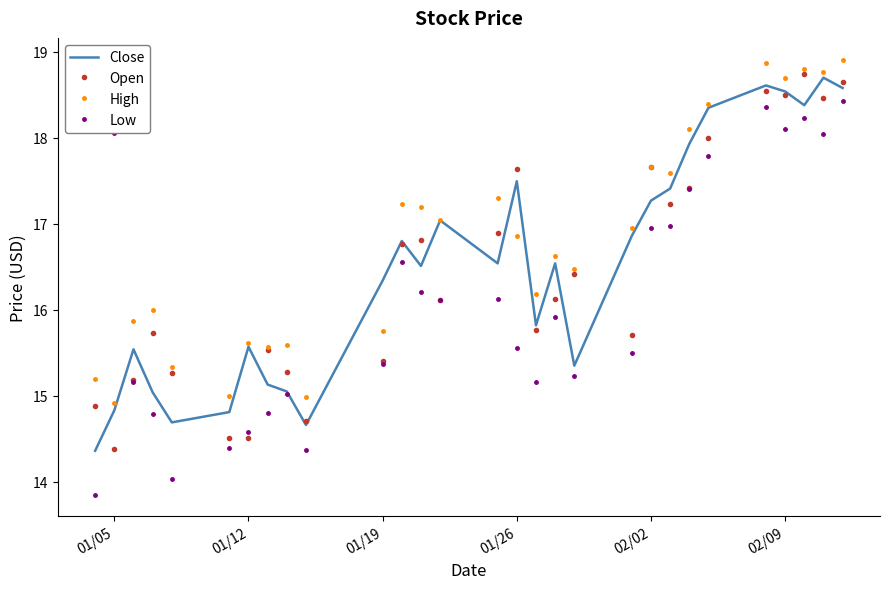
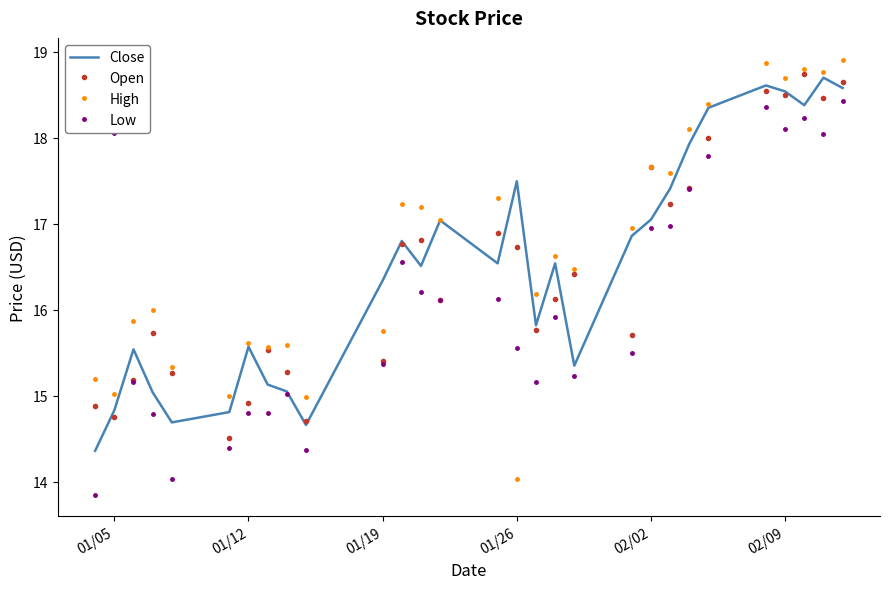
Open, 01/05: 14.4 -> 14.8
High, 01/05: 14.9 -> 15.0
Open, 01/12: 14.5 -> 14.9
Low, 01/12: 14.6 -> 14.8
Open, 01/26: 17.6 -> 16.7
High, 01/26: 16.9 -> 14.0
Close, 02/02: 17.3 -> 17.0
